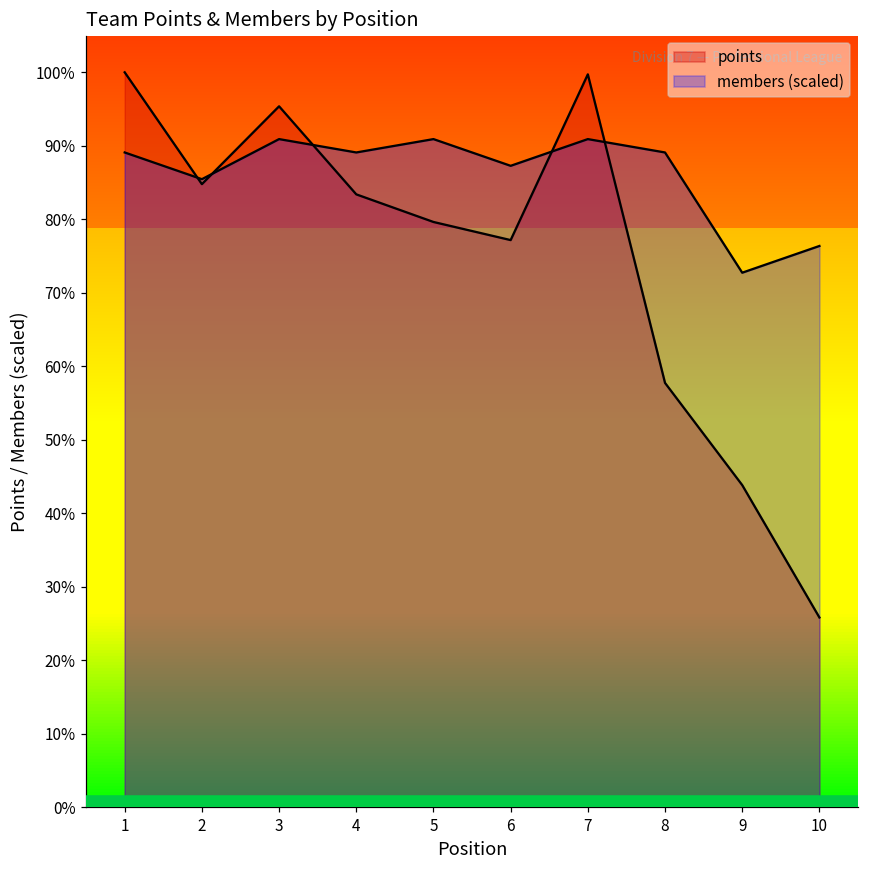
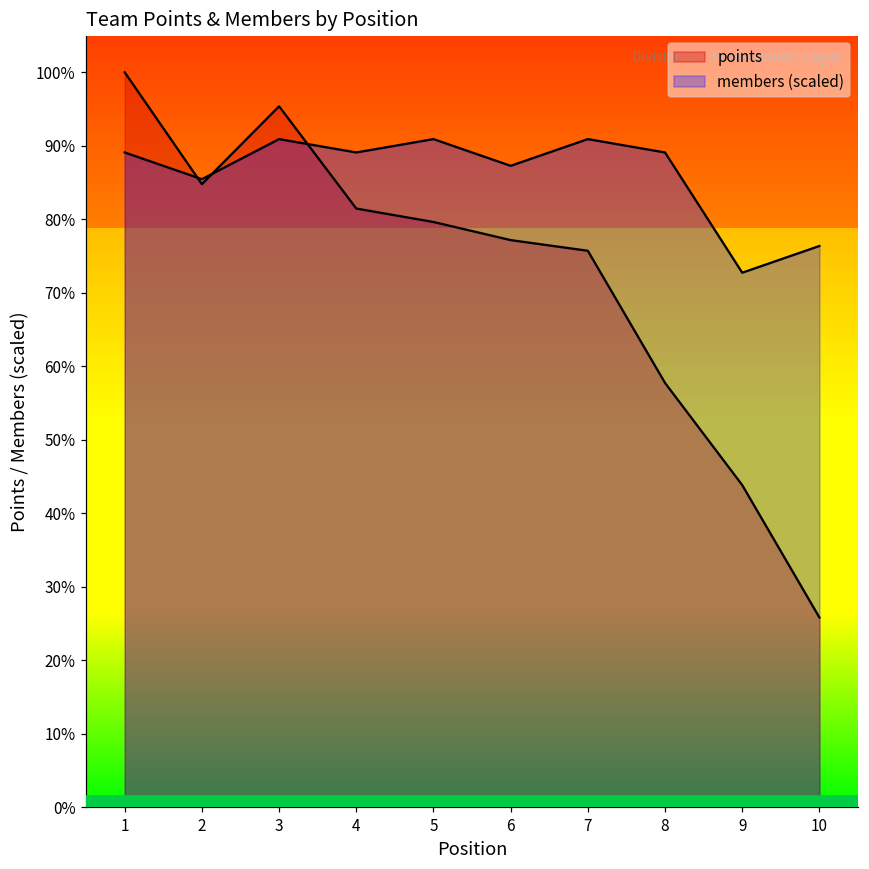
points, 4: 83% -> 81%
points, 7: 100% -> 76%
